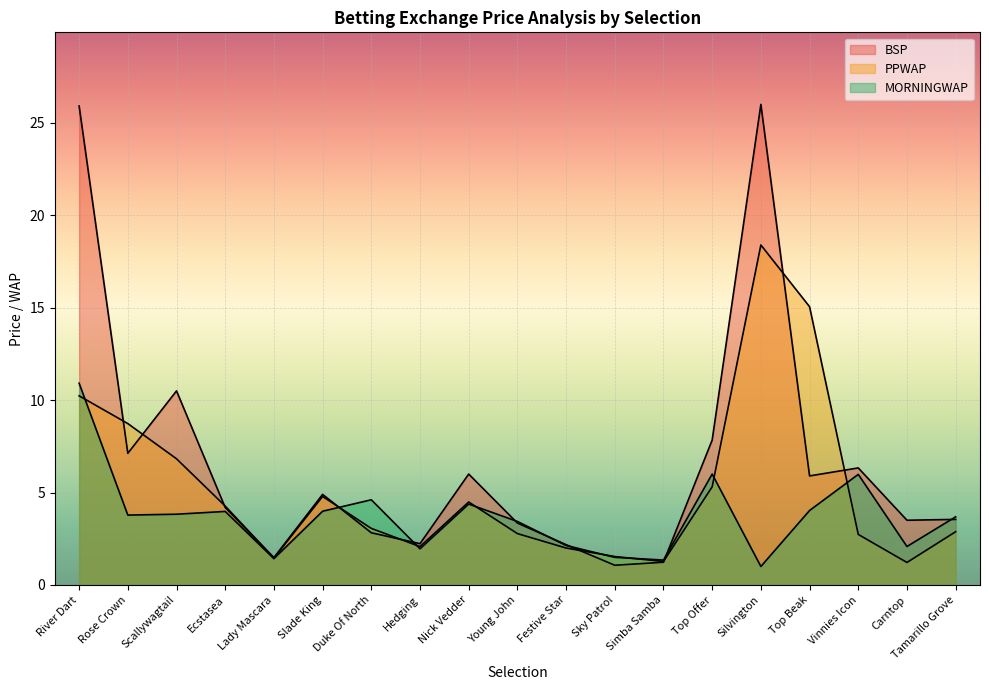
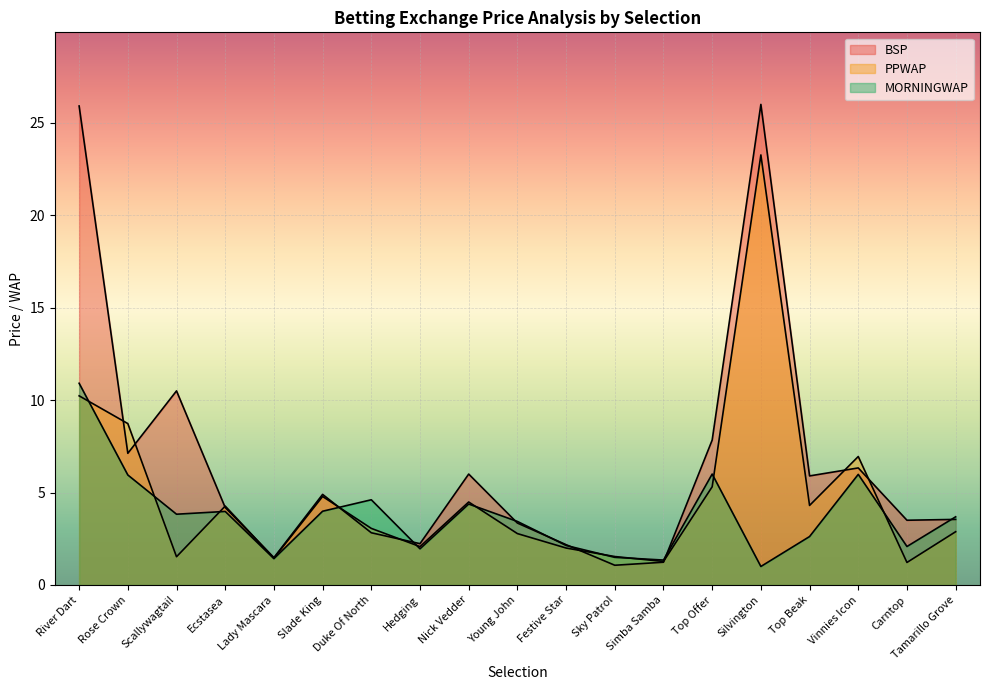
MORNINGWAP, Rose Crown: 3.8 -> 6.0
PPWAP, Scallywagtail: 6.8 -> 1.5
PPWAP, Silvington: 18.4 -> 23.3
PPWAP, Top Beak: 15.1 -> 4.3
MORNINGWAP, Top Beak: 4.0 -> 2.6
PPWAP, Vinnies Icon: 2.7 -> 6.9
